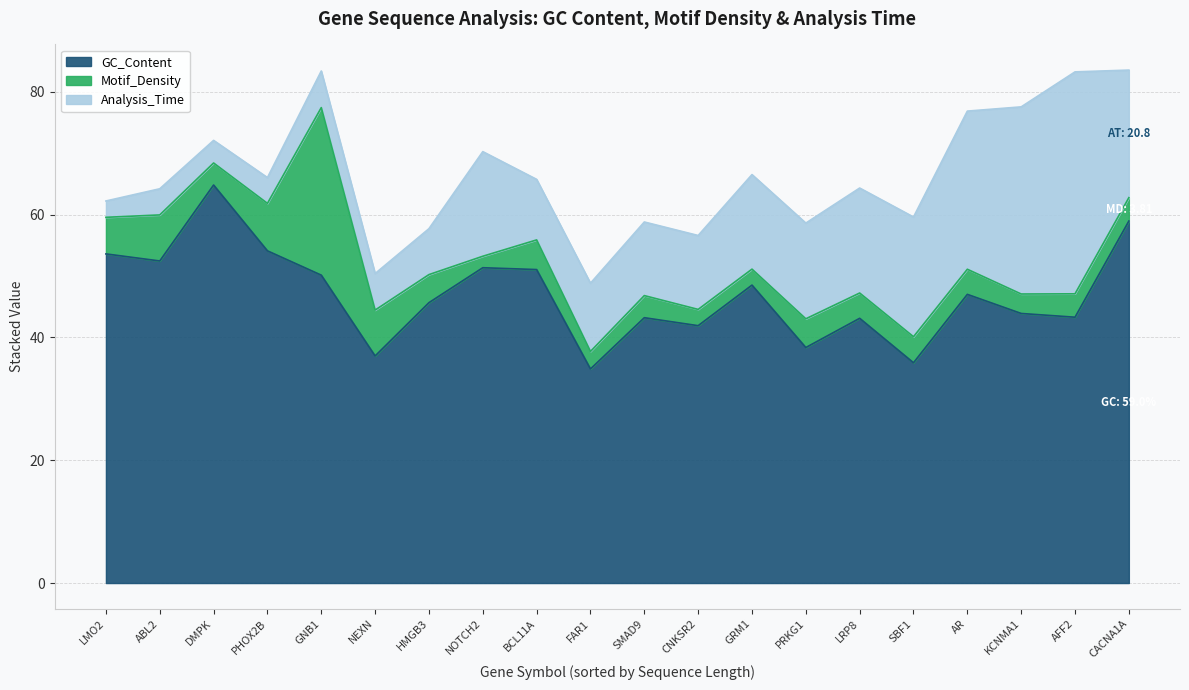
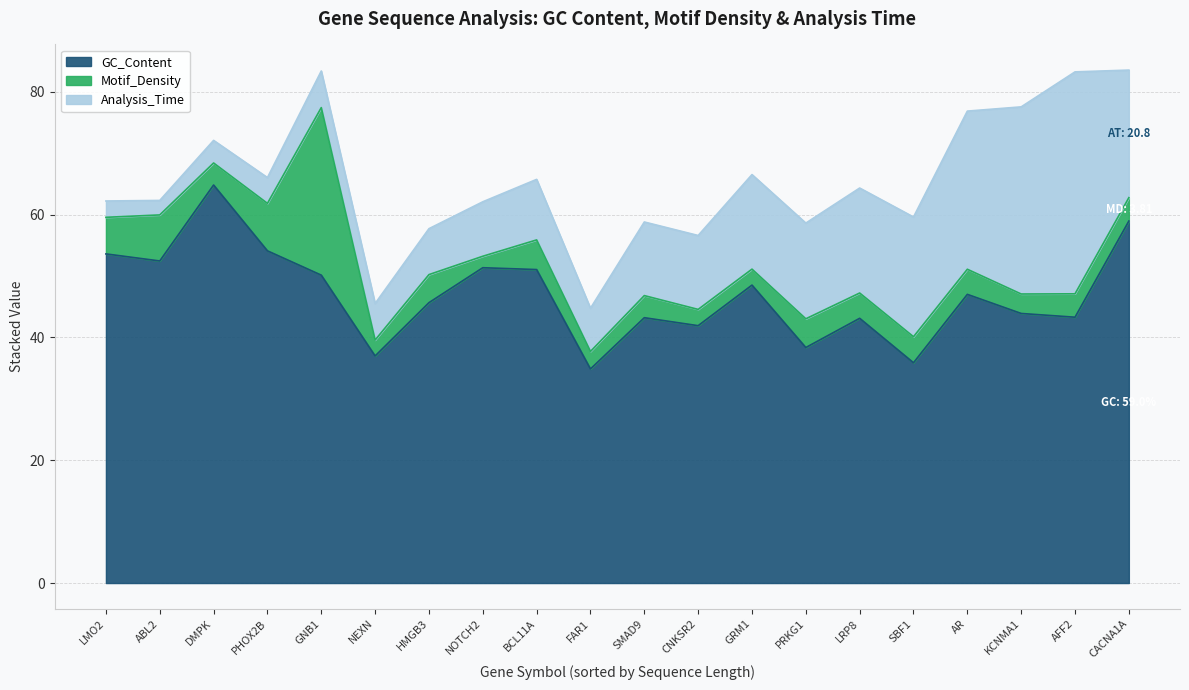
Analysis_Time, ABL2: 4 -> 2
Motif_Density, NEXN: 7 -> 3
Analysis_Time, NOTCH2: 17 -> 9
Analysis_Time, FAR1: 11 -> 7
